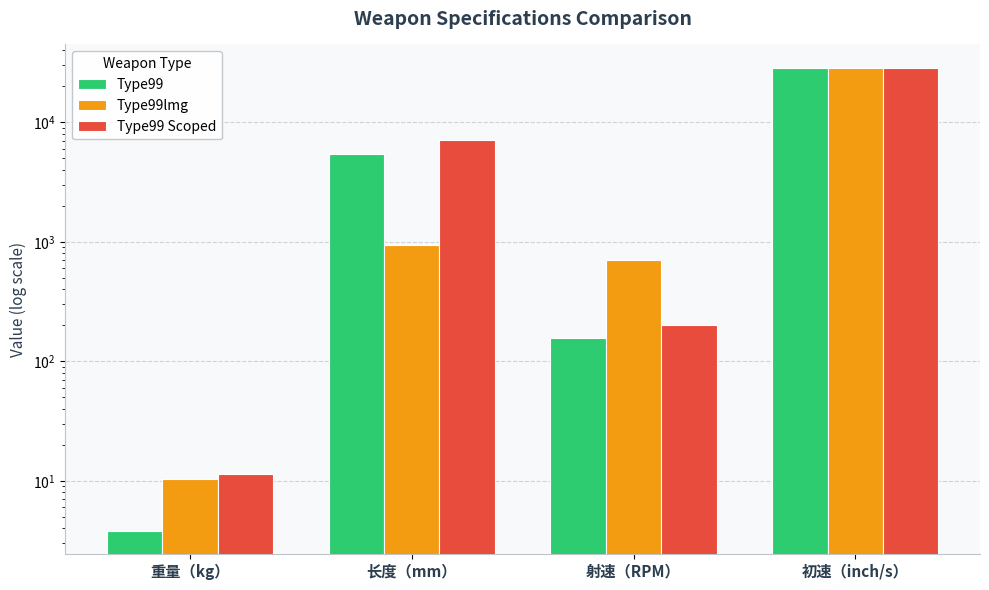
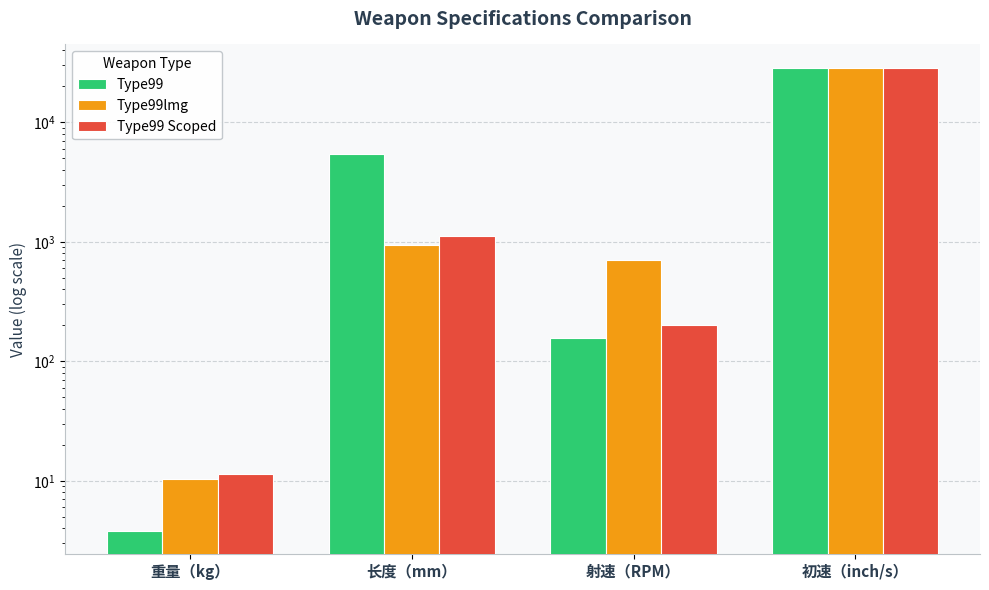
Type99 Scoped, 长度（mm）: 7000 -> 1100
